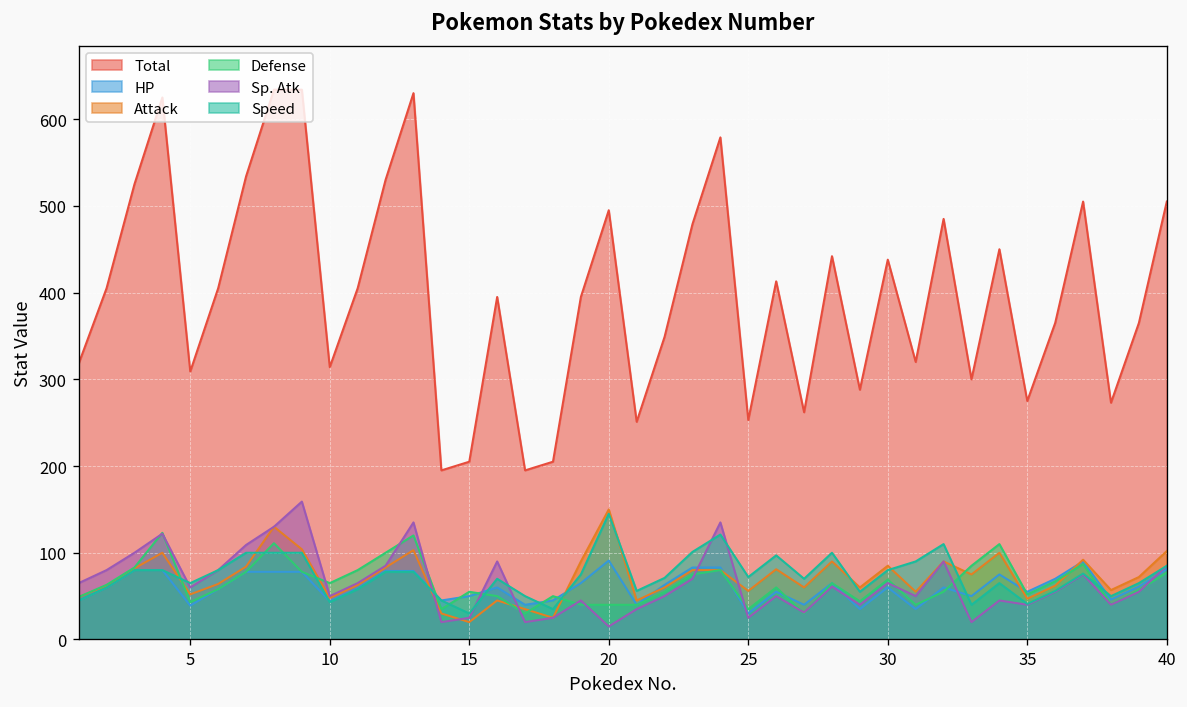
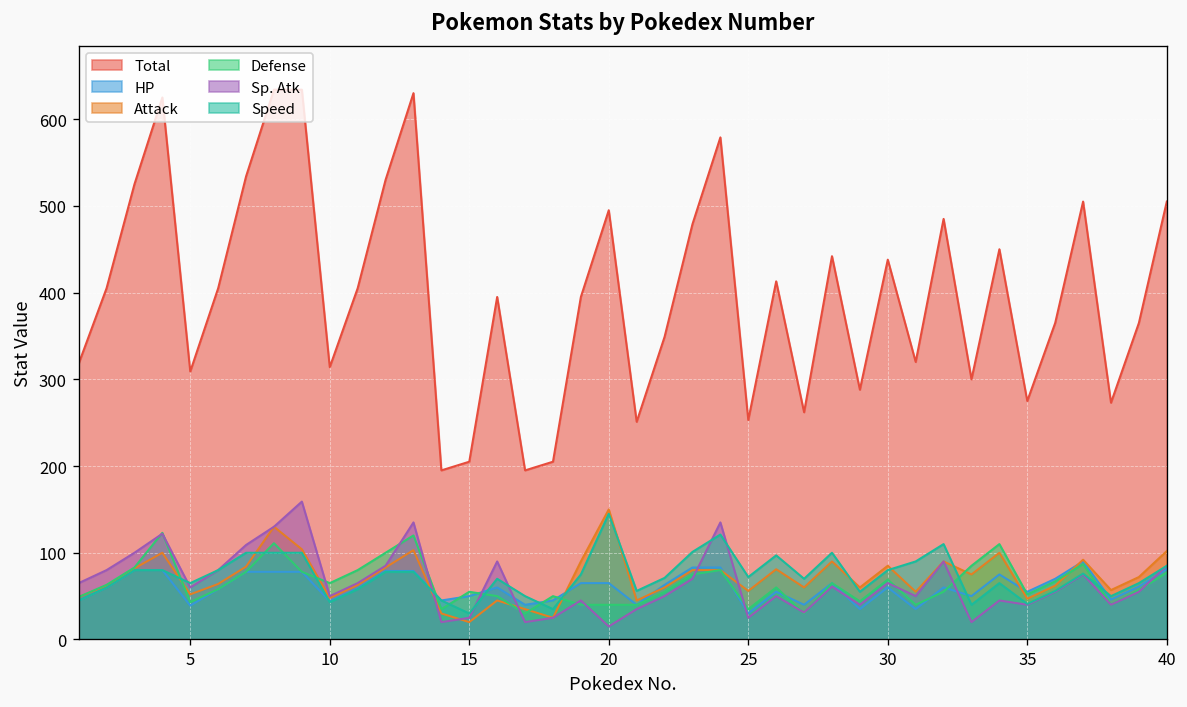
HP, 20: 90 -> 70
